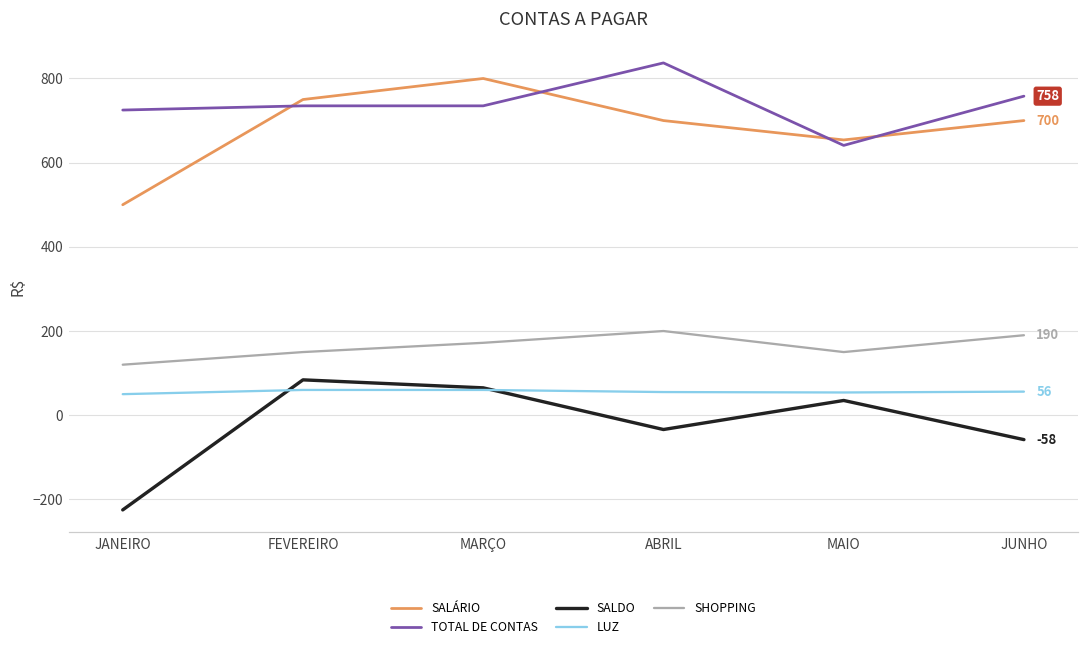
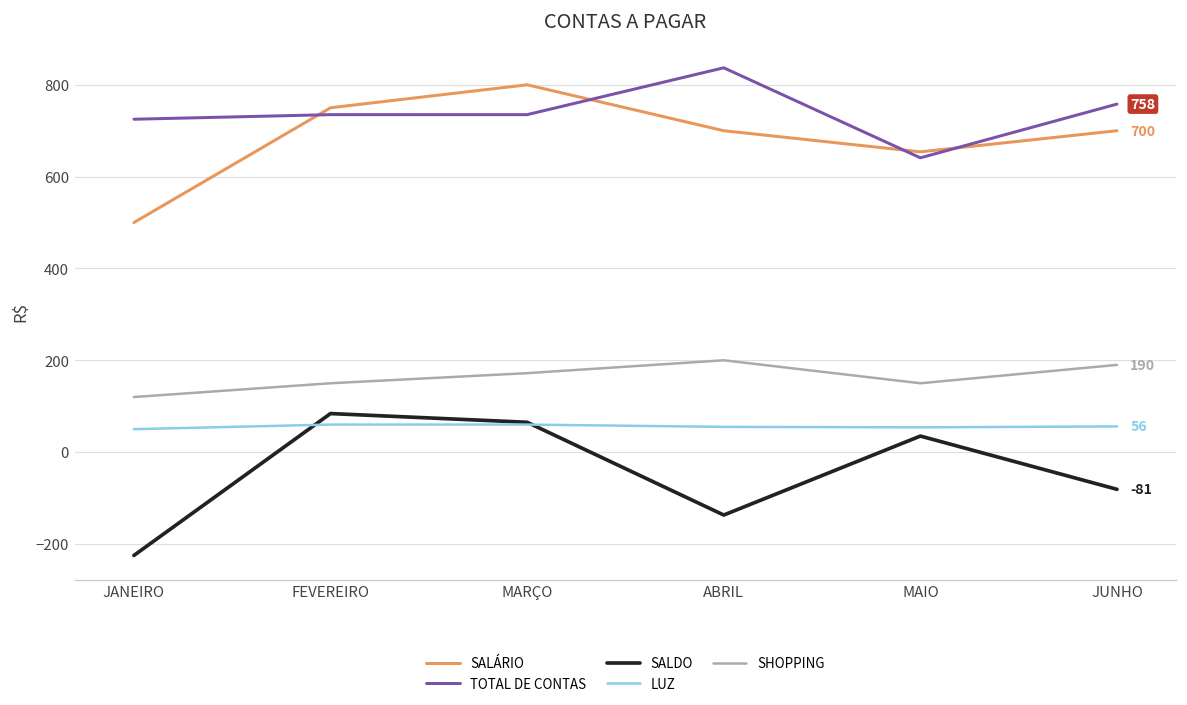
SALDO, ABRIL: -30 -> -140
SALDO, JUNHO: -58 -> -81
